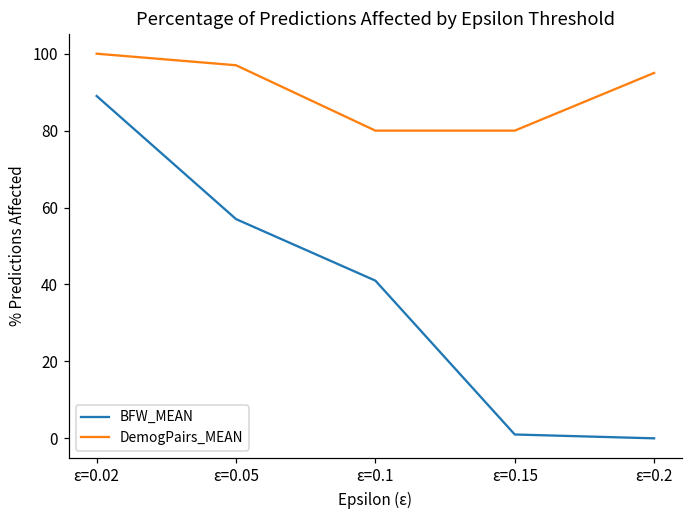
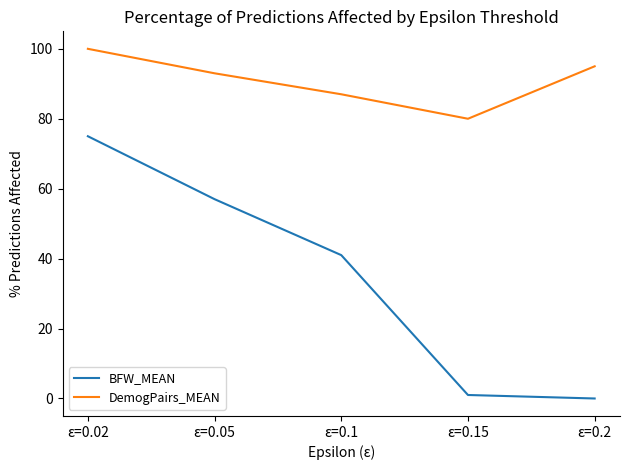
BFW_MEAN, ε=0.02: 89 -> 75
DemogPairs_MEAN, ε=0.05: 97 -> 93
DemogPairs_MEAN, ε=0.1: 80 -> 87
